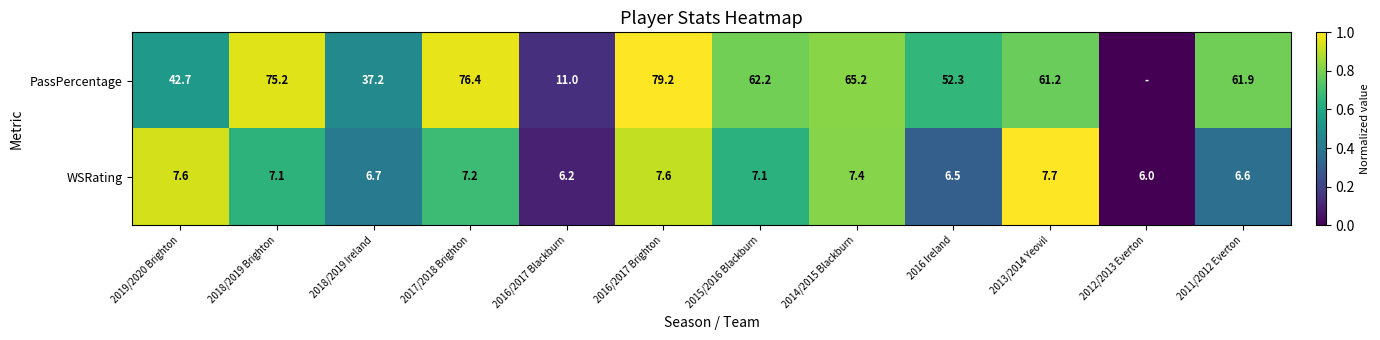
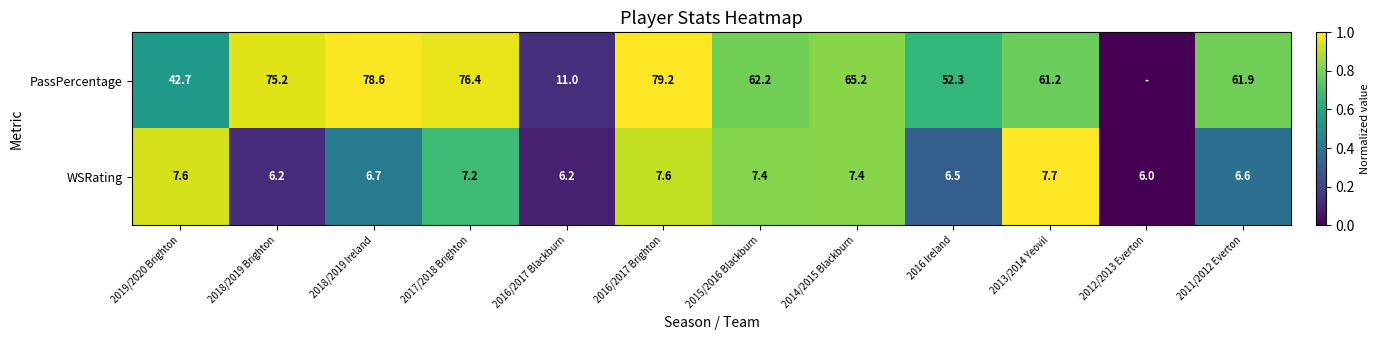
PassPercentage, 2018/2019 Ireland: 37.2 -> 78.6
WSRating, 2018/2019 Brighton: 7.1 -> 6.2
WSRating, 2015/2016 Blackburn: 7.1 -> 7.4
